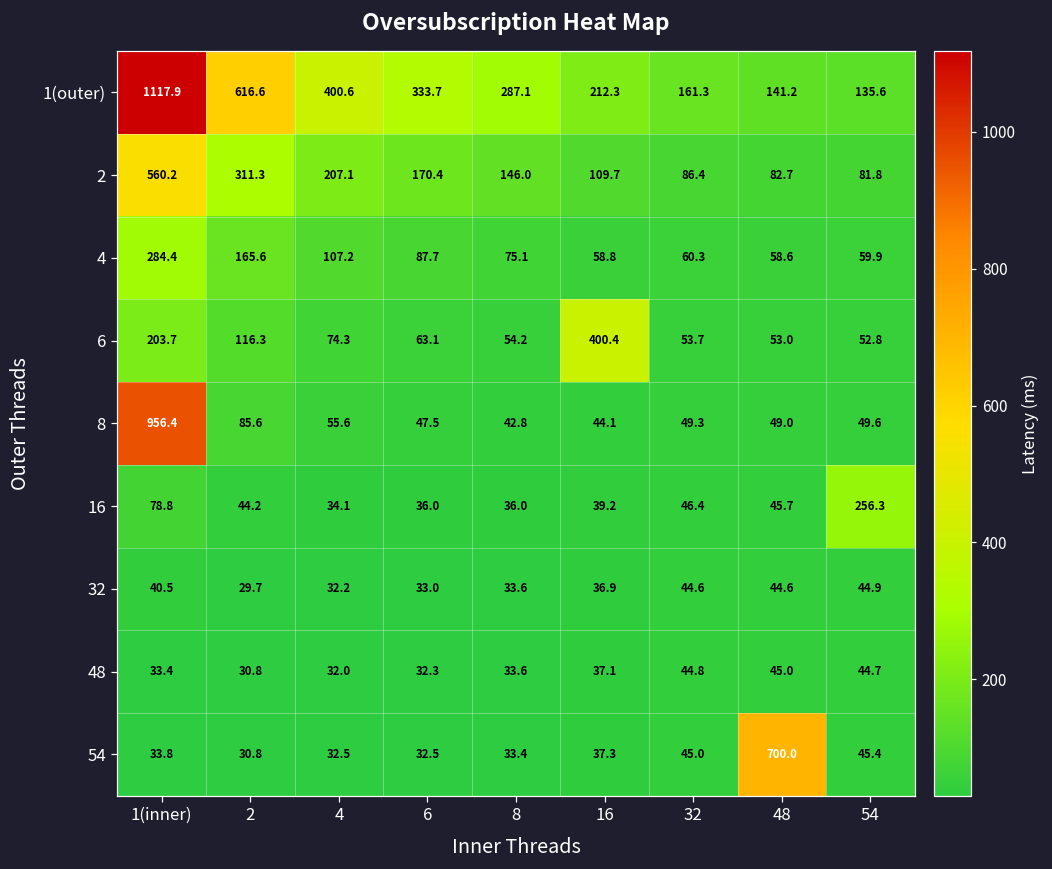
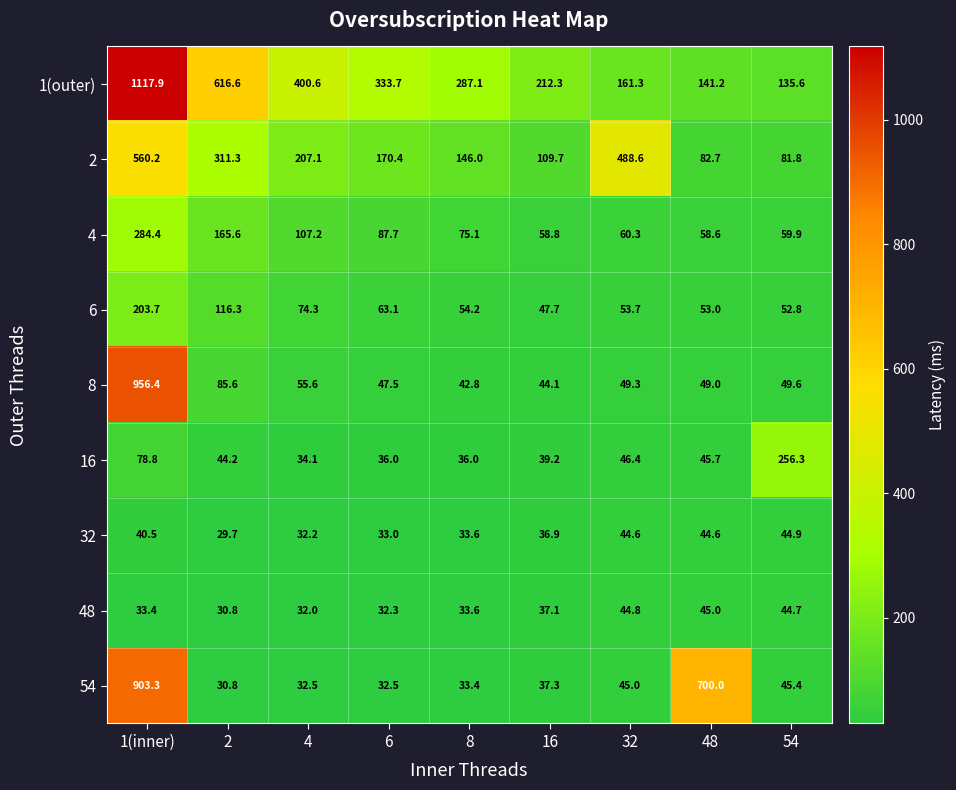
2, 32: 86.4 -> 488.6
6, 16: 400.4 -> 47.7
54, 1(inner): 33.8 -> 903.3
